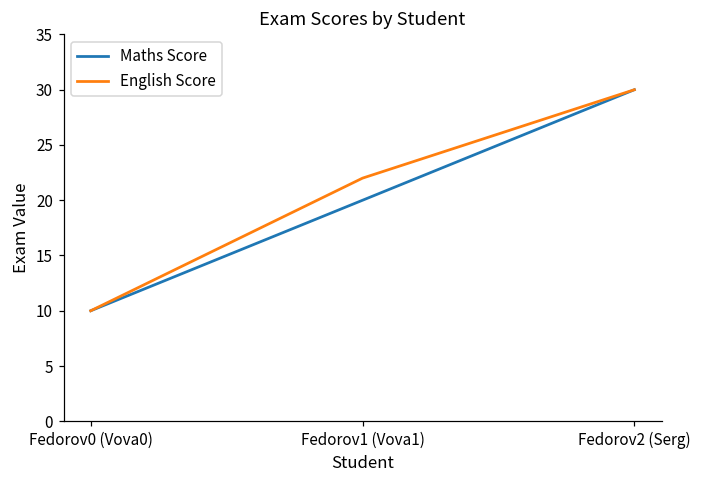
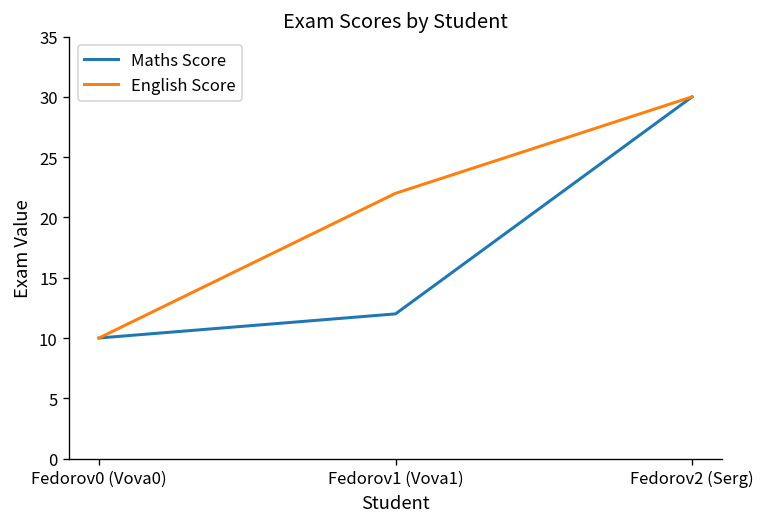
Maths Score, Fedorov1 (Vova1): 20 -> 12
